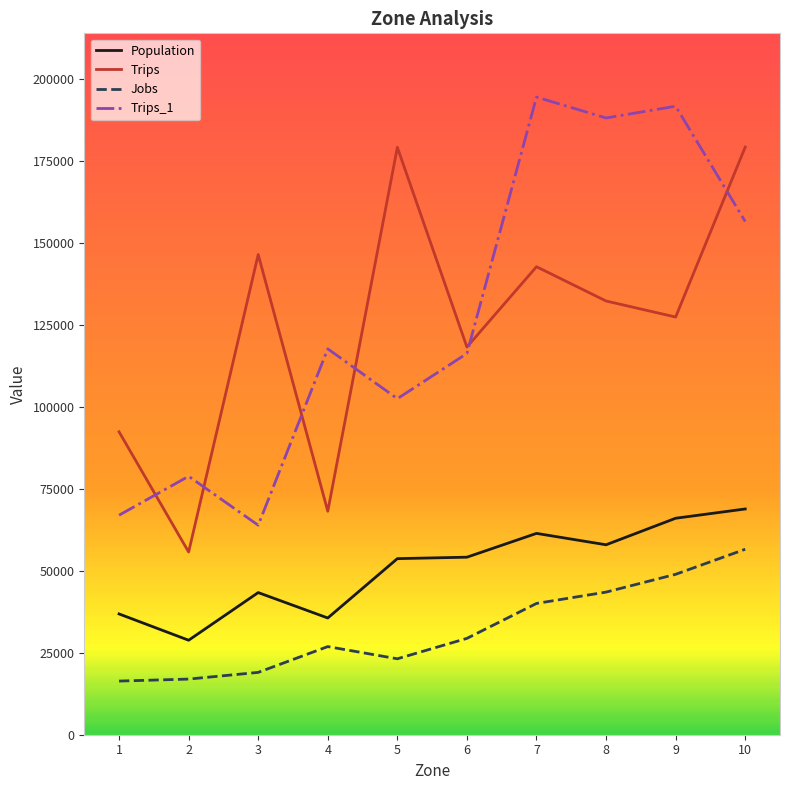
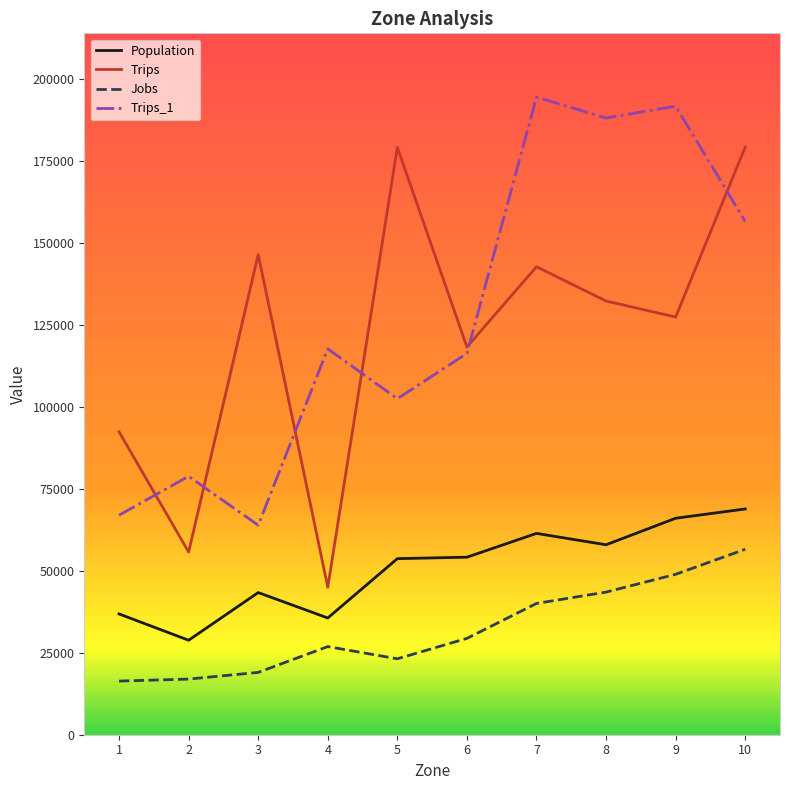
Trips, 4: 68000 -> 45000
